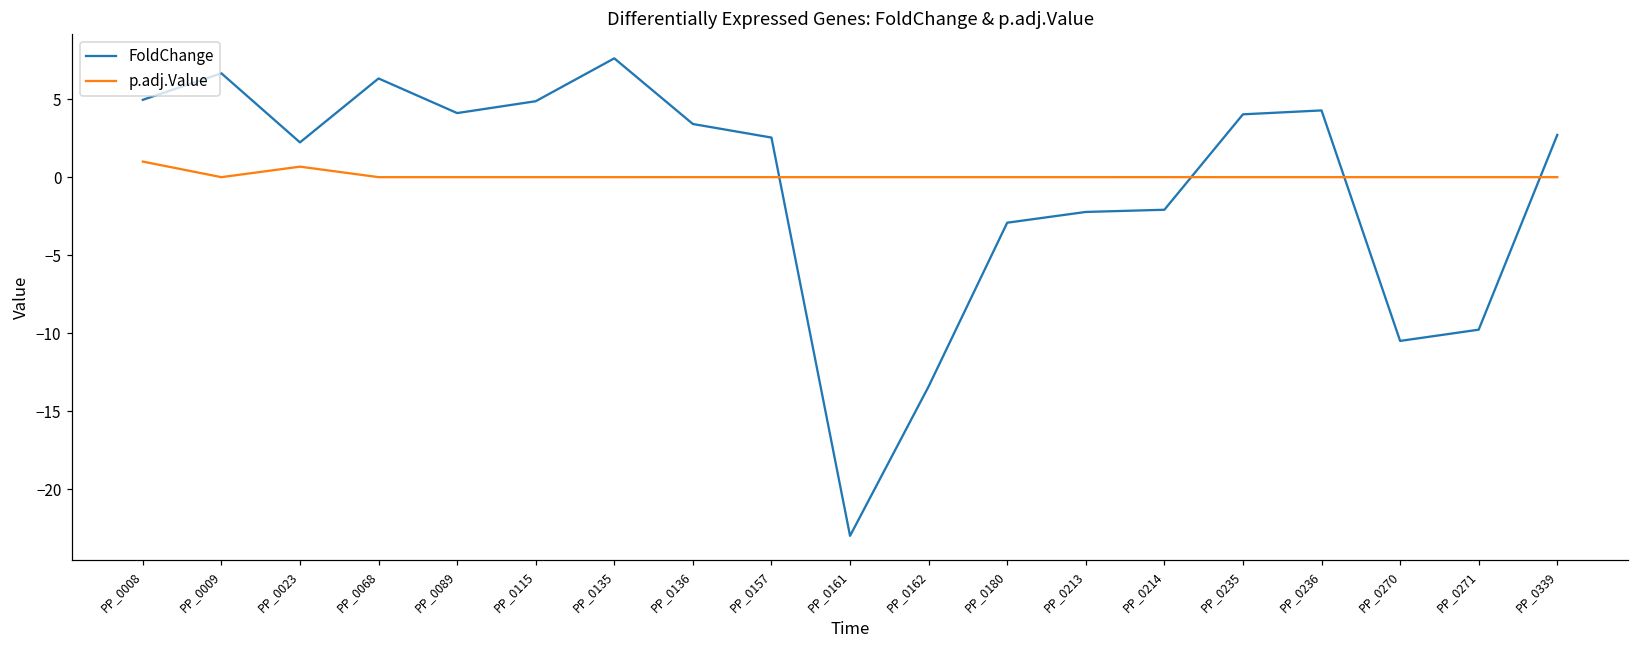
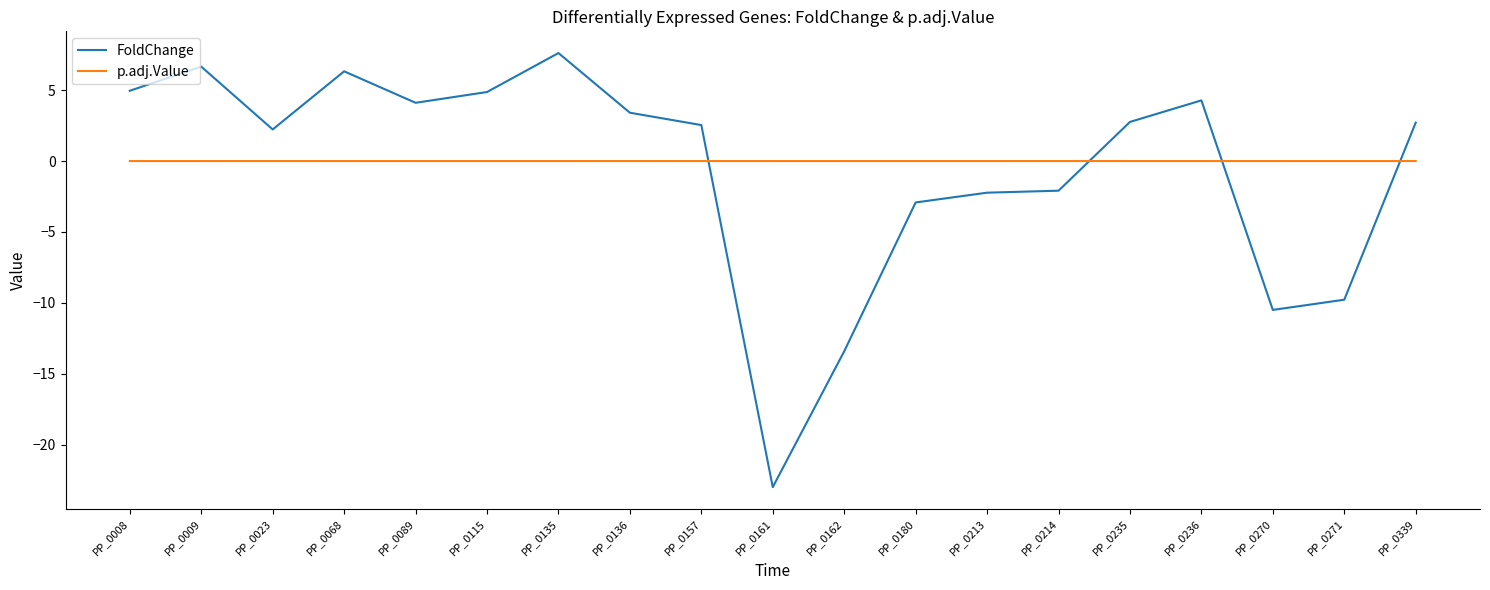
p.adj.Value, PP_0008: 1 -> 0
p.adj.Value, PP_0023: 0.7 -> 0.0
FoldChange, PP_0235: 4.0 -> 2.8
